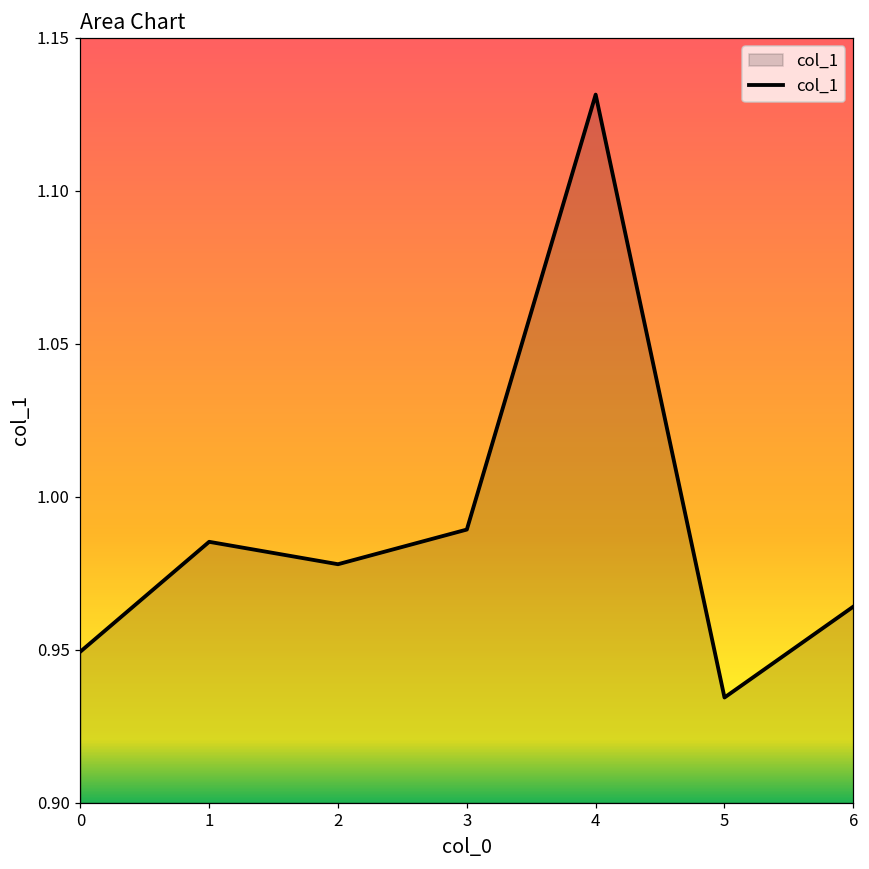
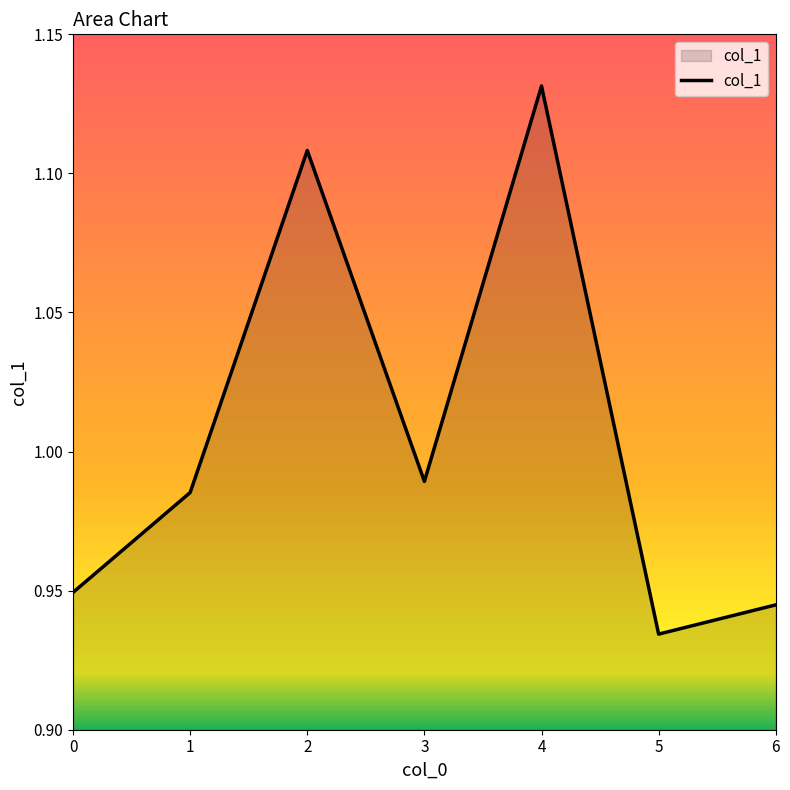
2: 0.978 -> 1.108
6: 0.964 -> 0.945
